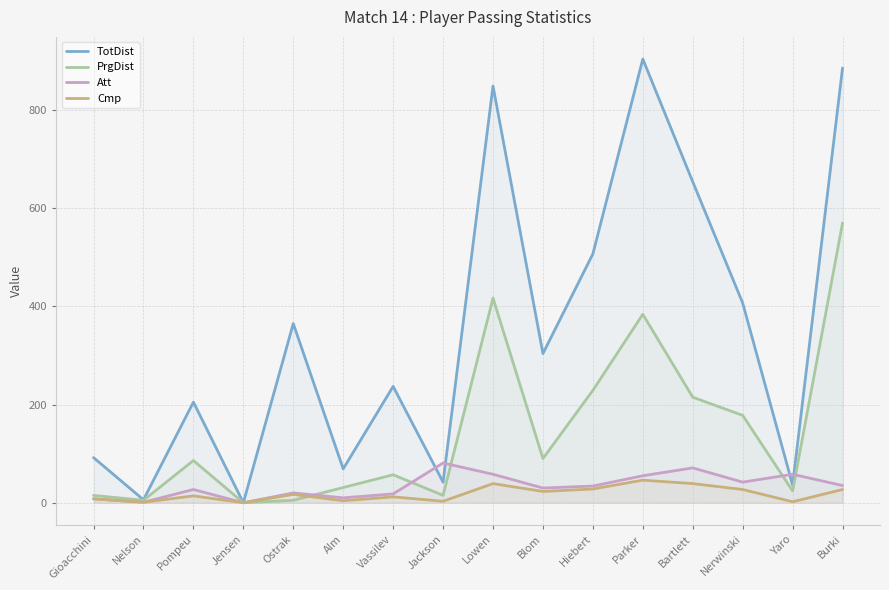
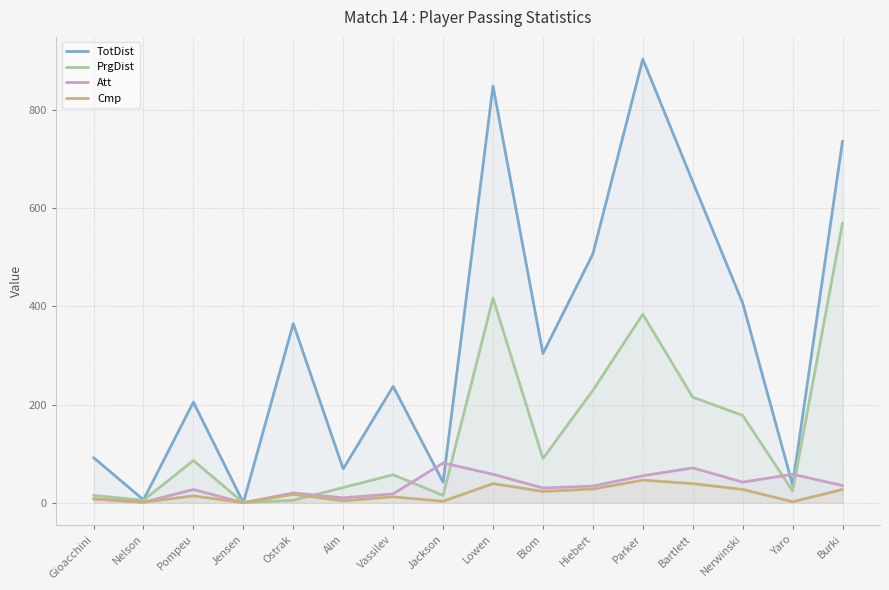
TotDist, Burki: 890 -> 740
